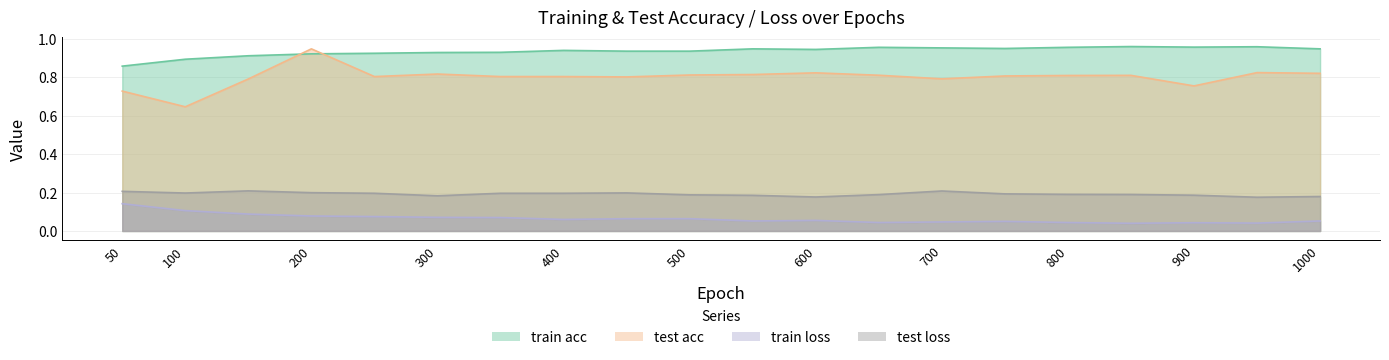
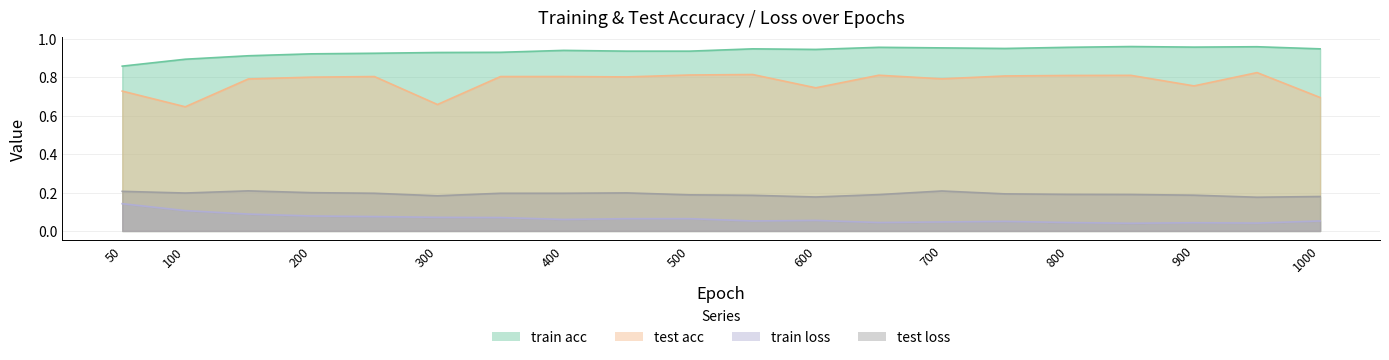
test acc, 200: 0.95 -> 0.80
test acc, 300: 0.82 -> 0.66
test acc, 600: 0.82 -> 0.75
test acc, 1000: 0.82 -> 0.69
